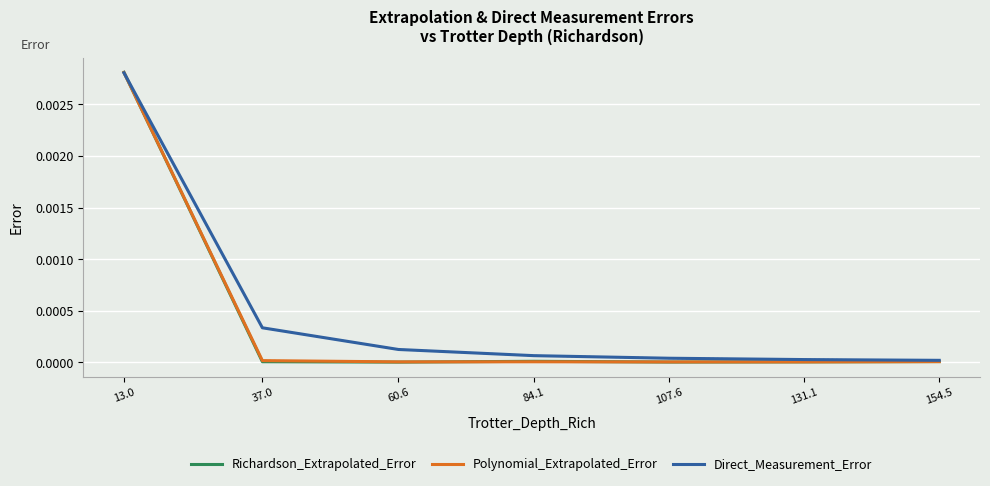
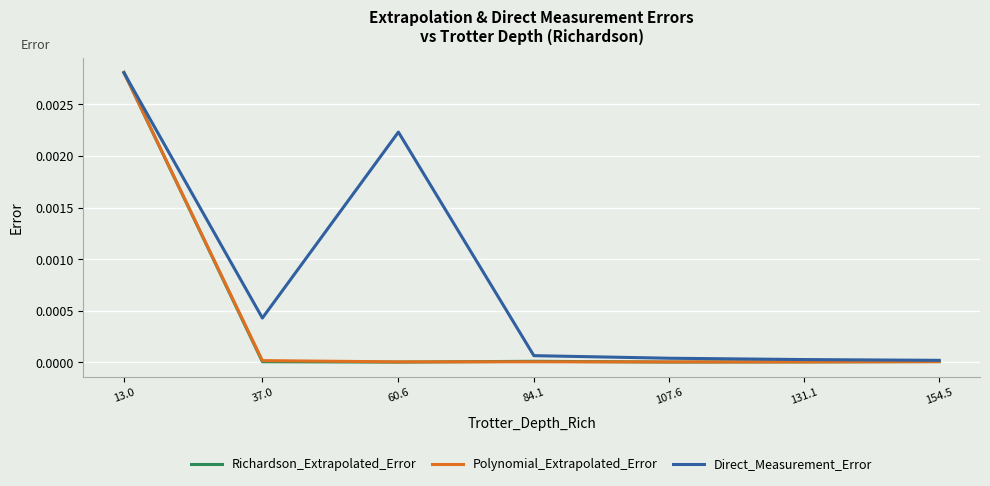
Direct_Measurement_Error, 37.0: 0.00033 -> 0.00043
Direct_Measurement_Error, 60.6: 0.00012 -> 0.00223
